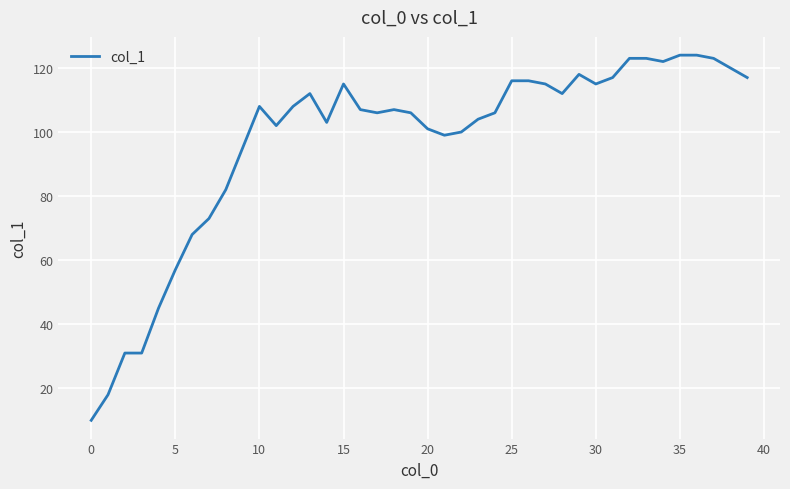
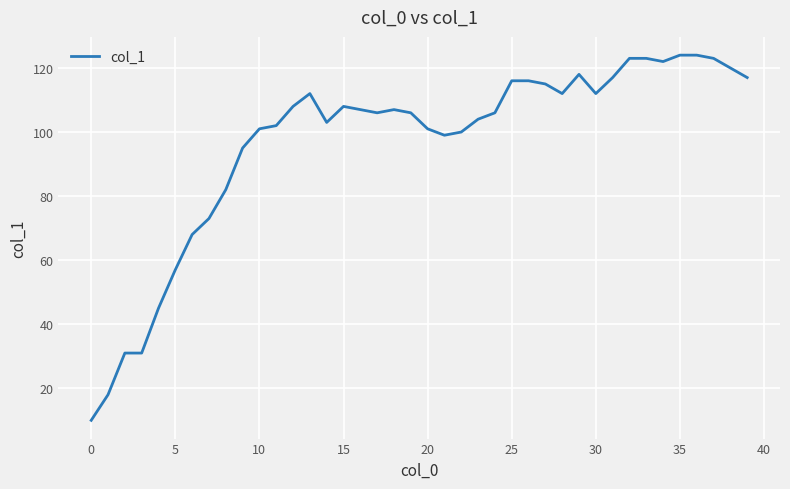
10: 108 -> 101
15: 115 -> 108
30: 115 -> 112
